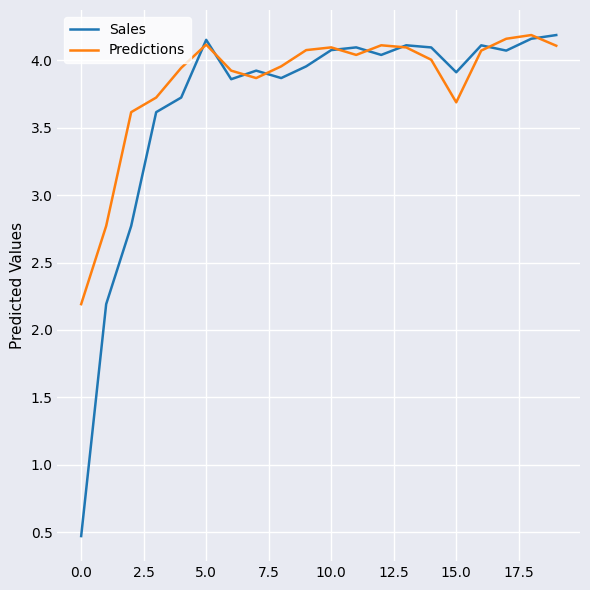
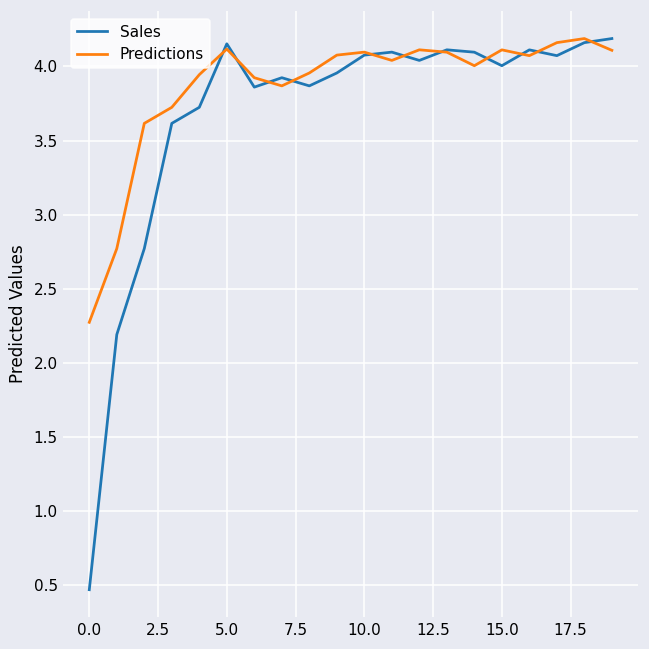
Predictions, 0.0: 2.19 -> 2.27
Sales, 15.0: 3.91 -> 4.00
Predictions, 15.0: 3.69 -> 4.11
